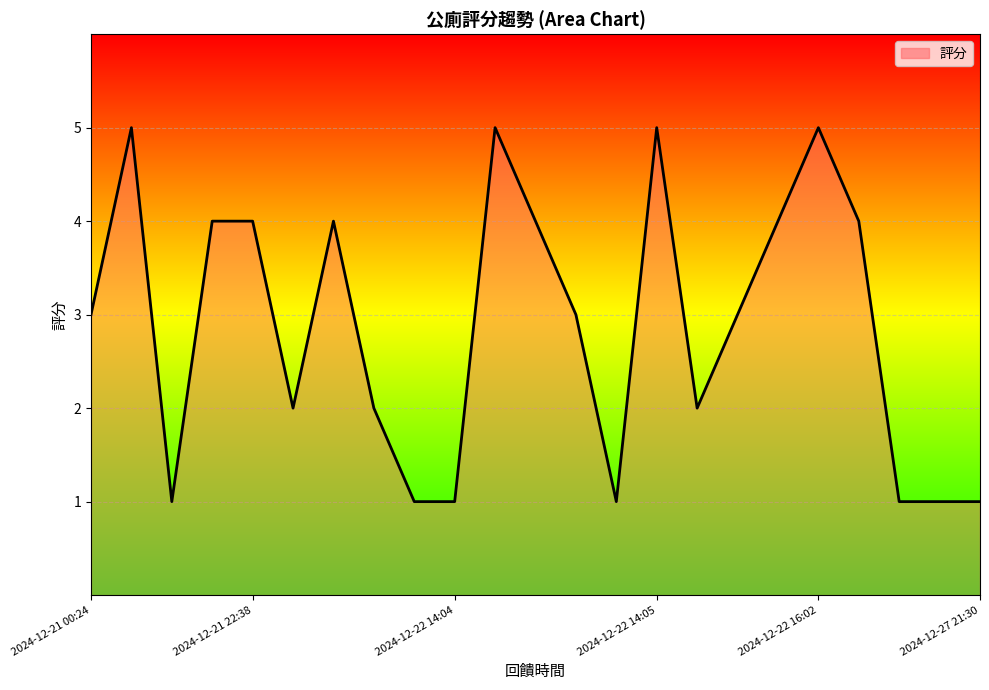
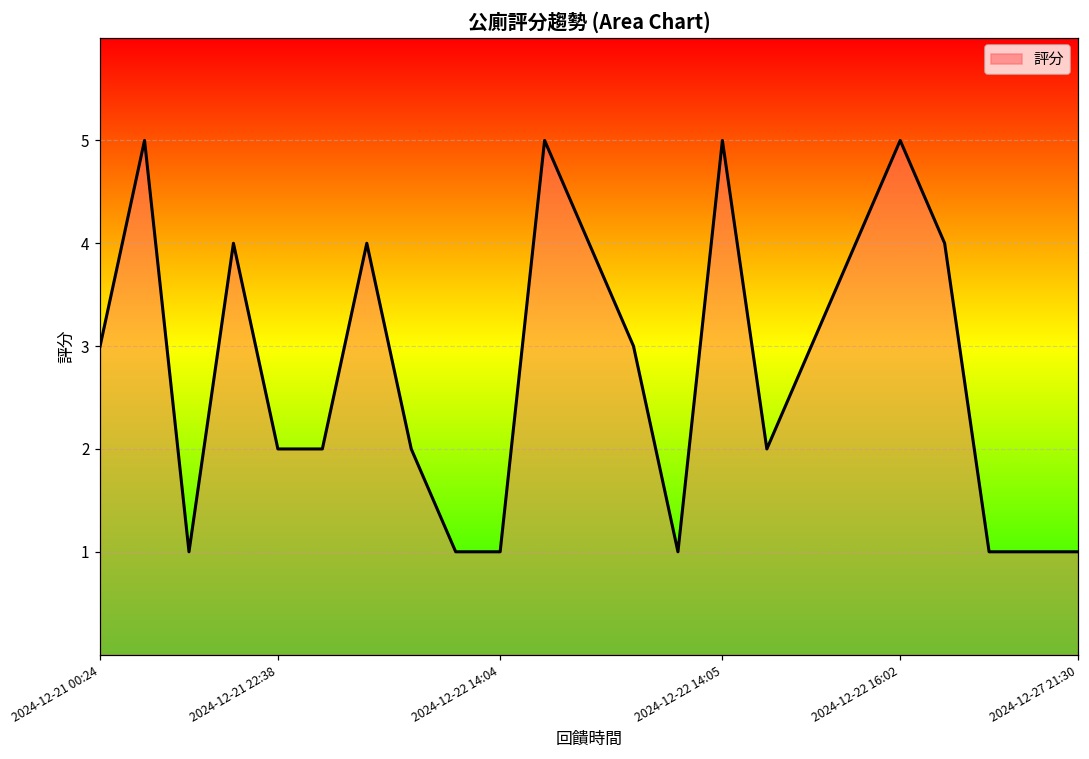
2024-12-21 22:38: 4 -> 2
